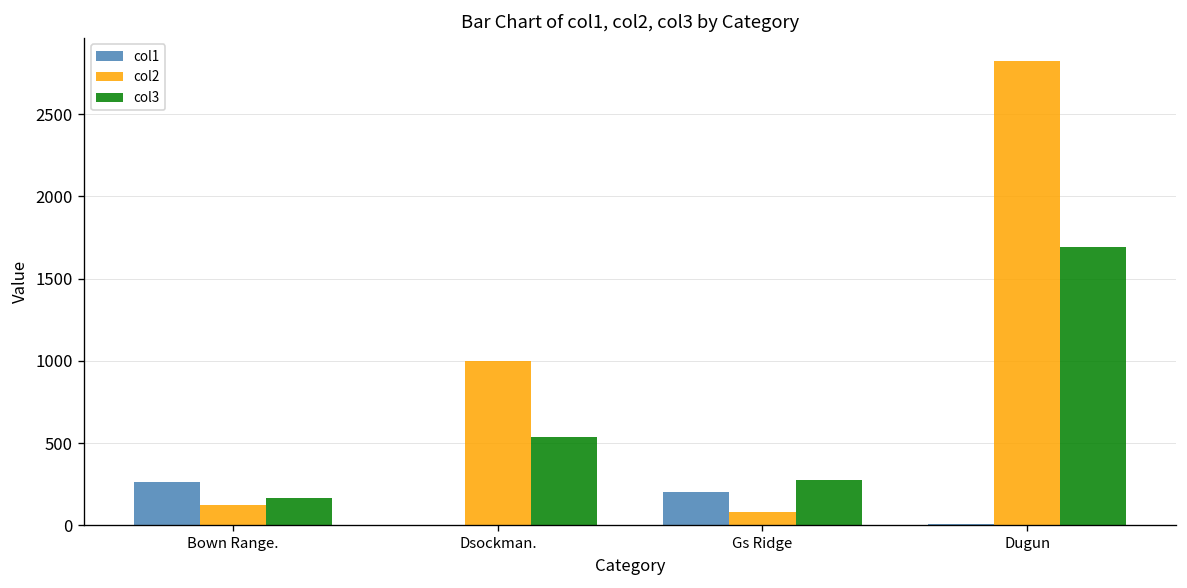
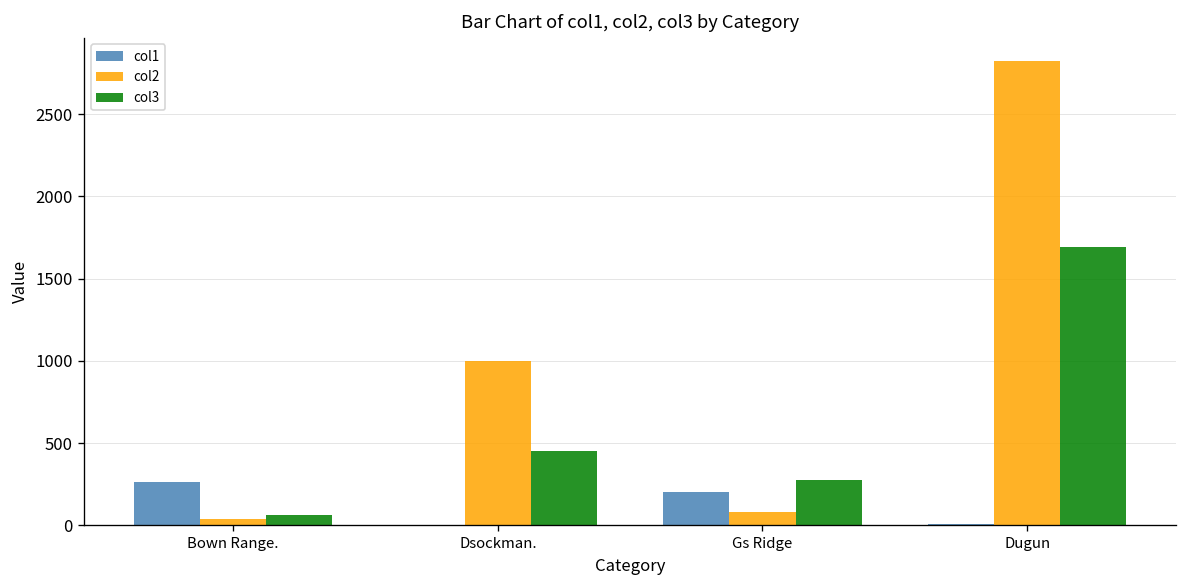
col2, Bown Range.: 120 -> 40
col3, Bown Range.: 170 -> 60
col3, Dsockman.: 530 -> 450
